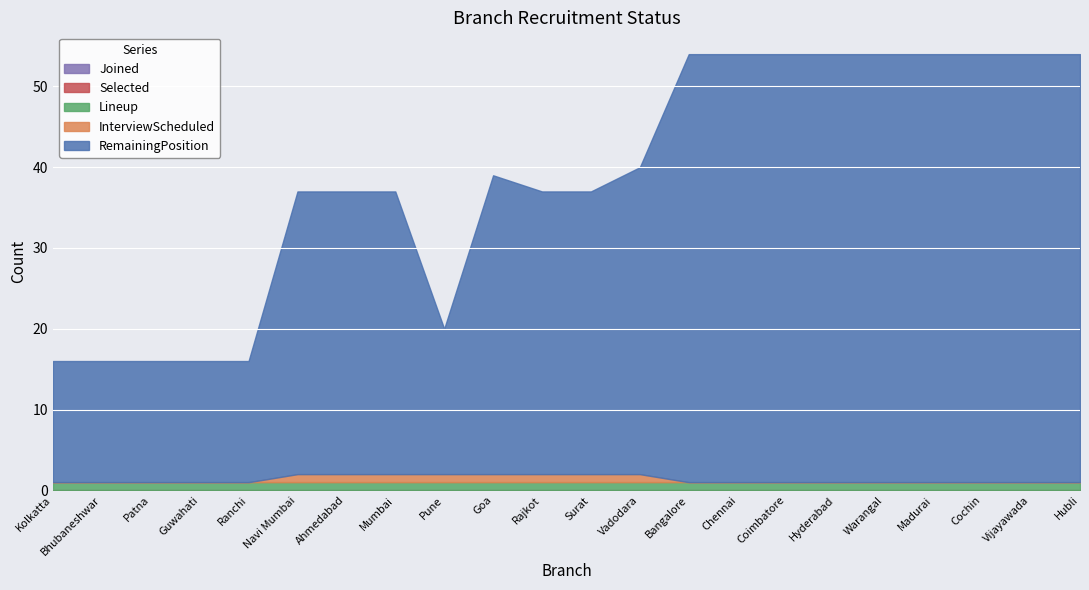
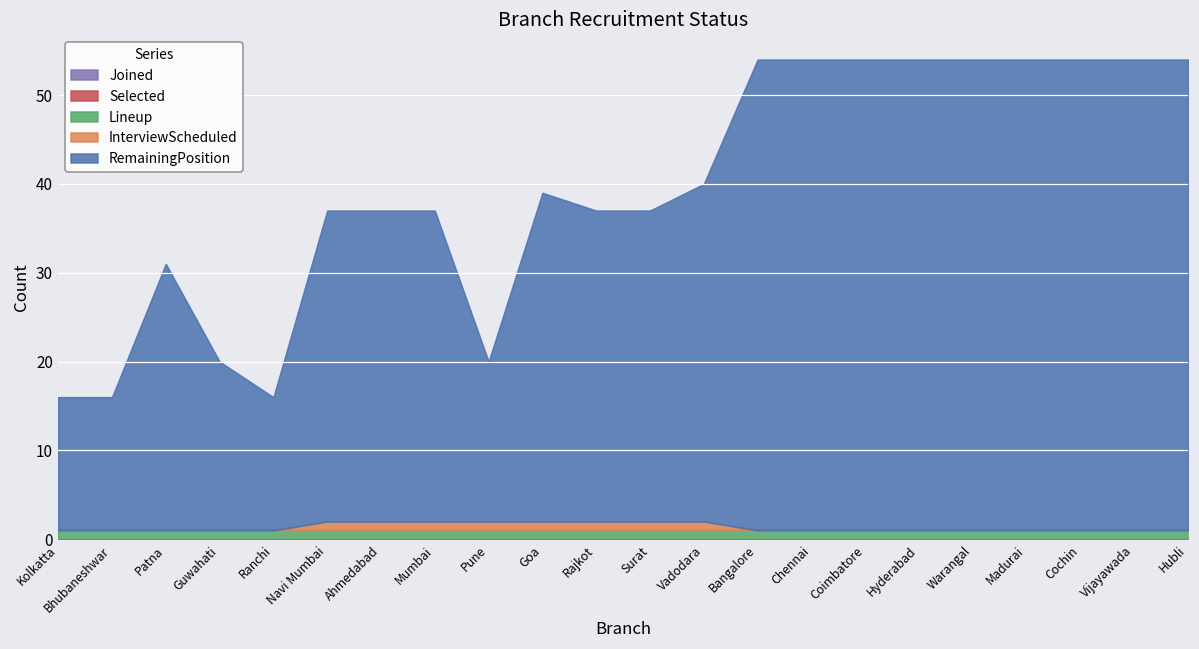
RemainingPosition, Patna: 15 -> 30
RemainingPosition, Guwahati: 15 -> 19
